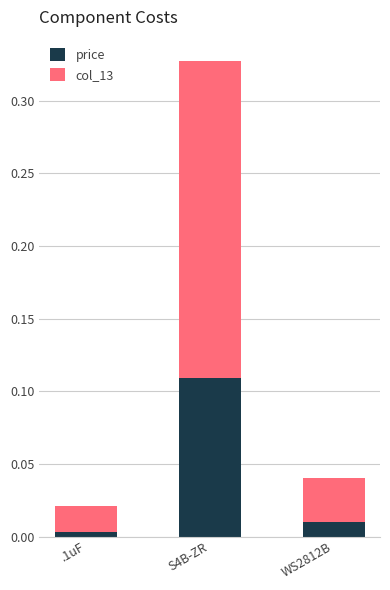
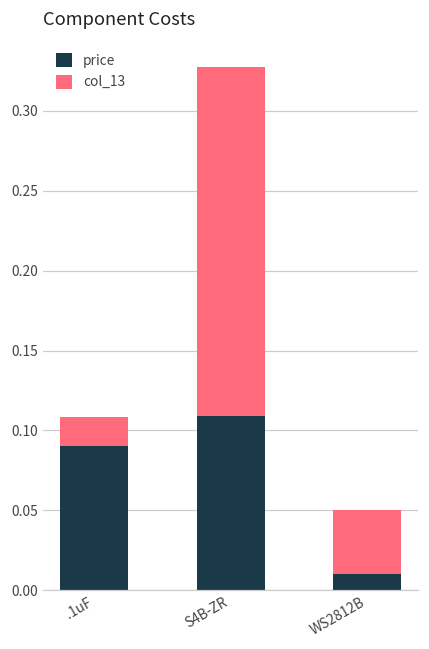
price, .1uF: 0.003 -> 0.090
col_13, WS2812B: 0.03 -> 0.04
